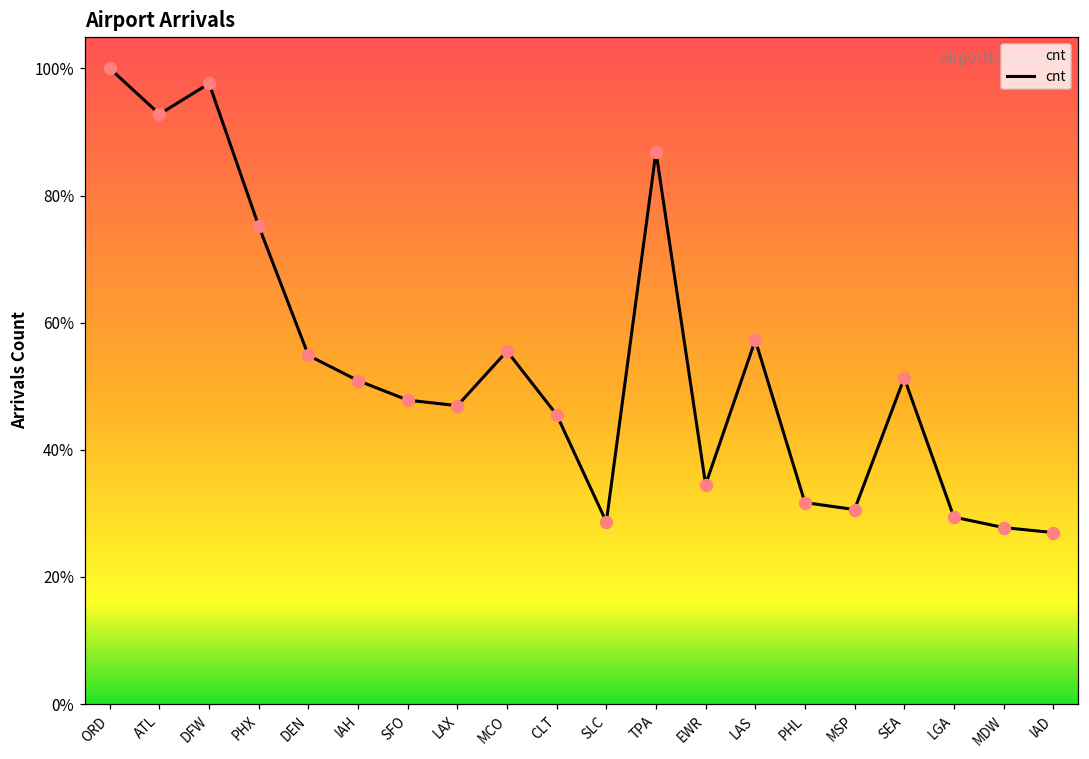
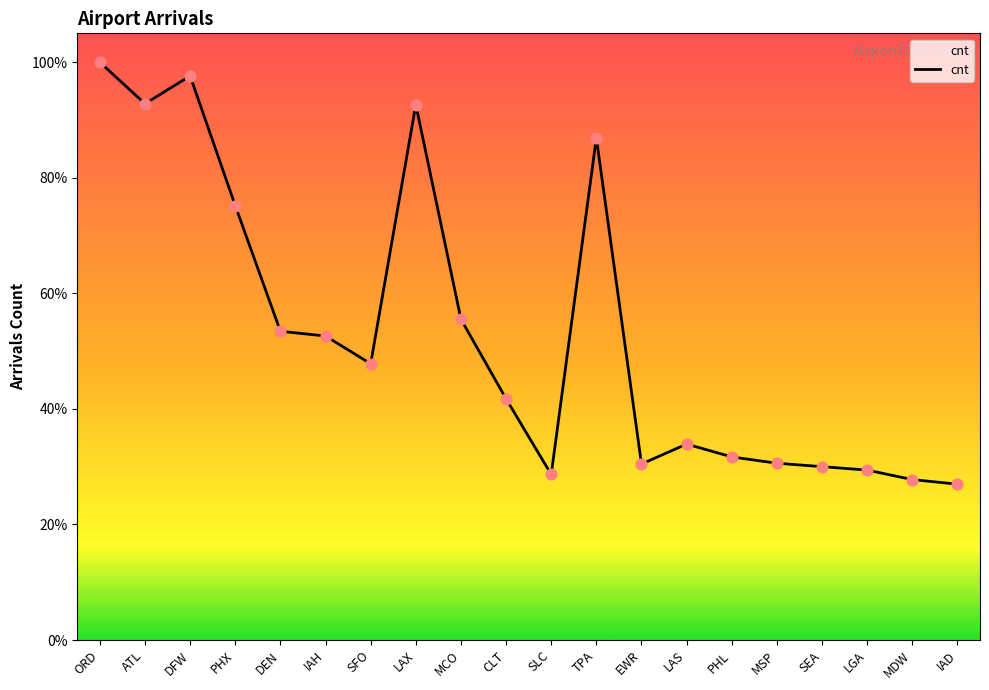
DEN: 55% -> 53%
IAH: 51% -> 53%
LAX: 47% -> 93%
CLT: 46% -> 42%
EWR: 35% -> 30%
LAS: 57% -> 34%
SEA: 51% -> 30%
